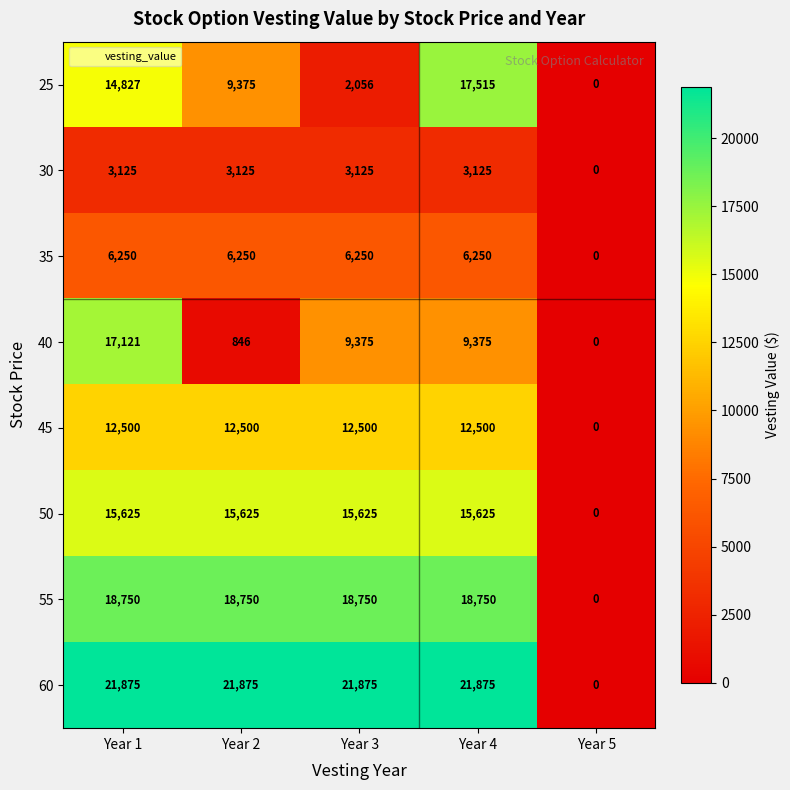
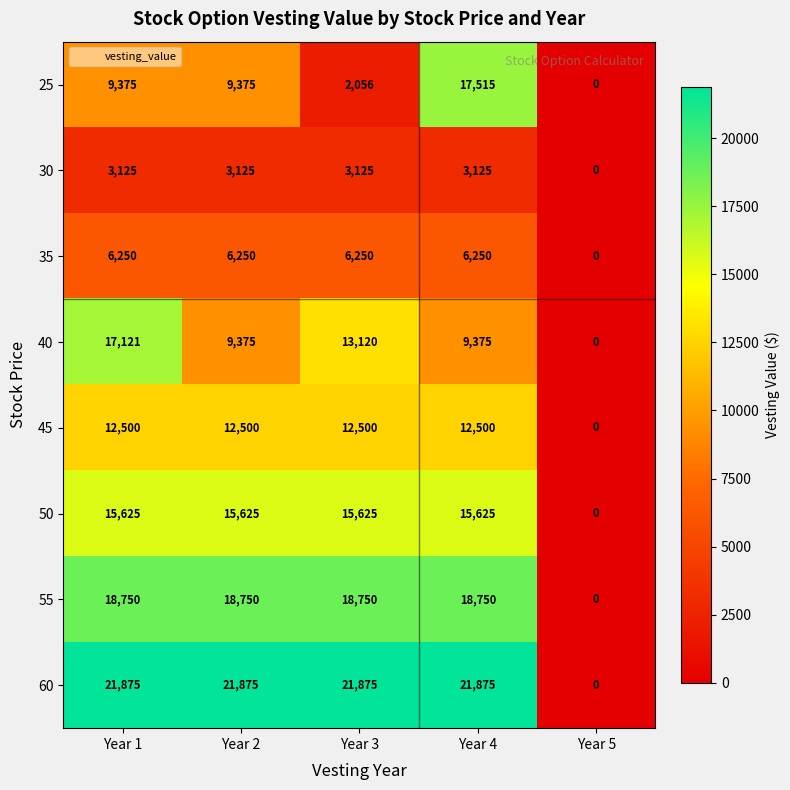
25, Year 1: 14,827 -> 9,375
40, Year 2: 846 -> 9,375
40, Year 3: 9,375 -> 13,120
